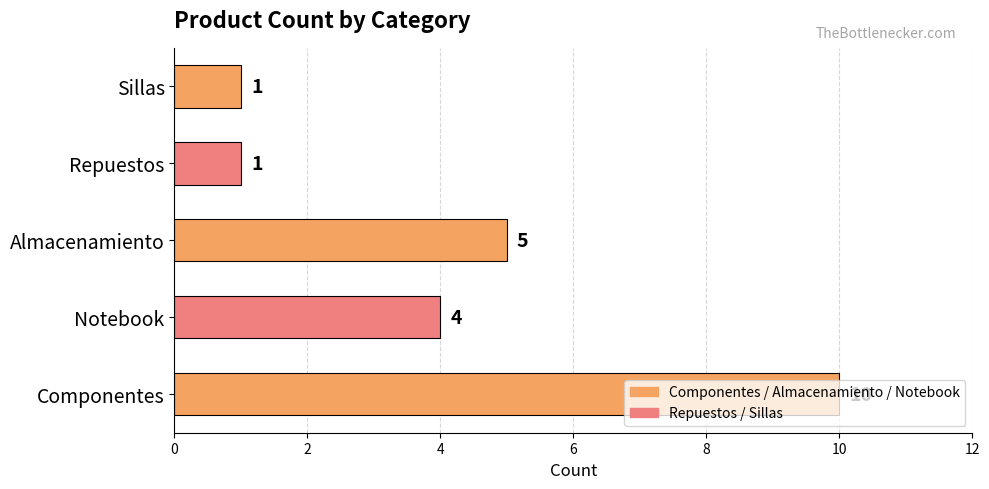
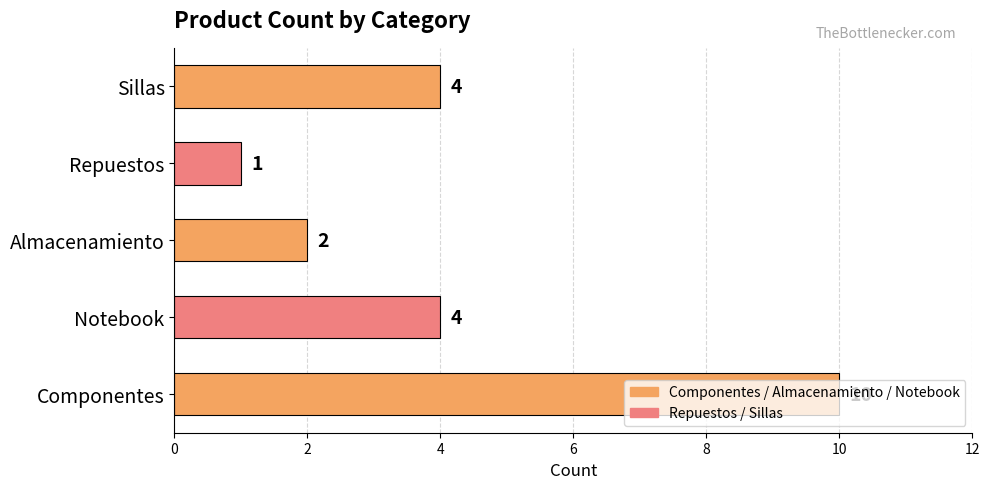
Sillas: 1 -> 4
Almacenamiento: 5 -> 2
